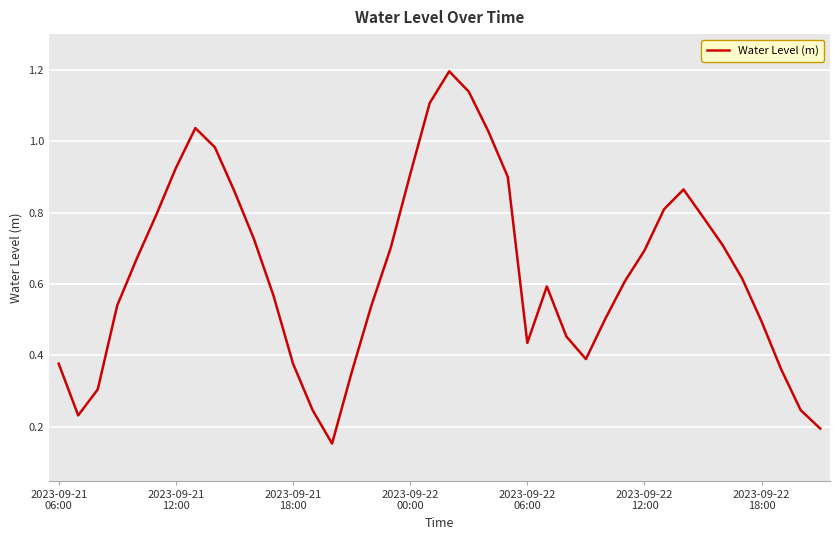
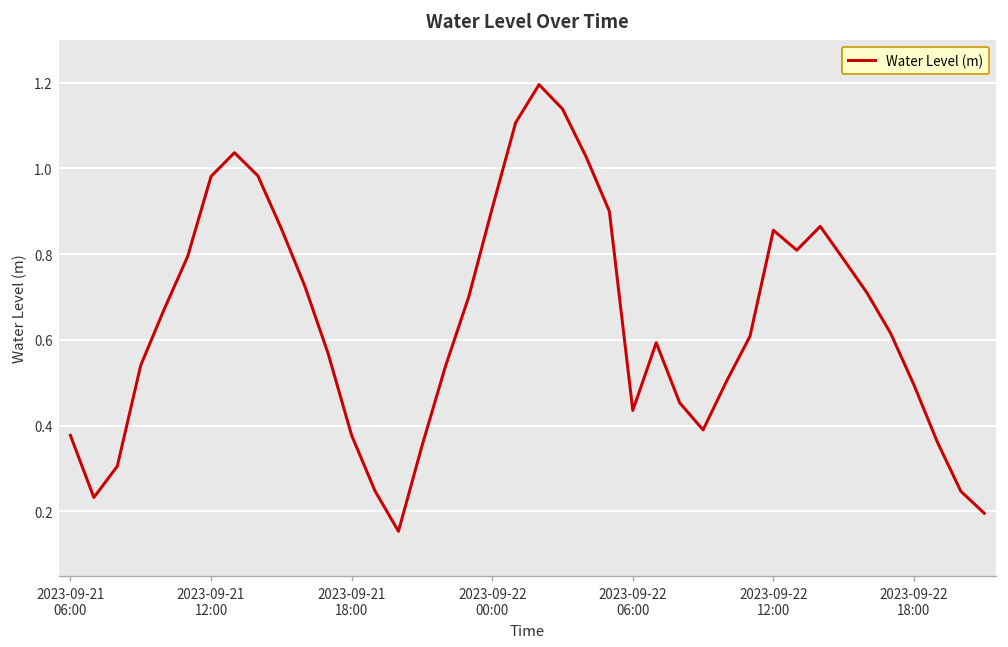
2023-09-21 12:00: 0.92 -> 0.98
2023-09-22 12:00: 0.69 -> 0.86
